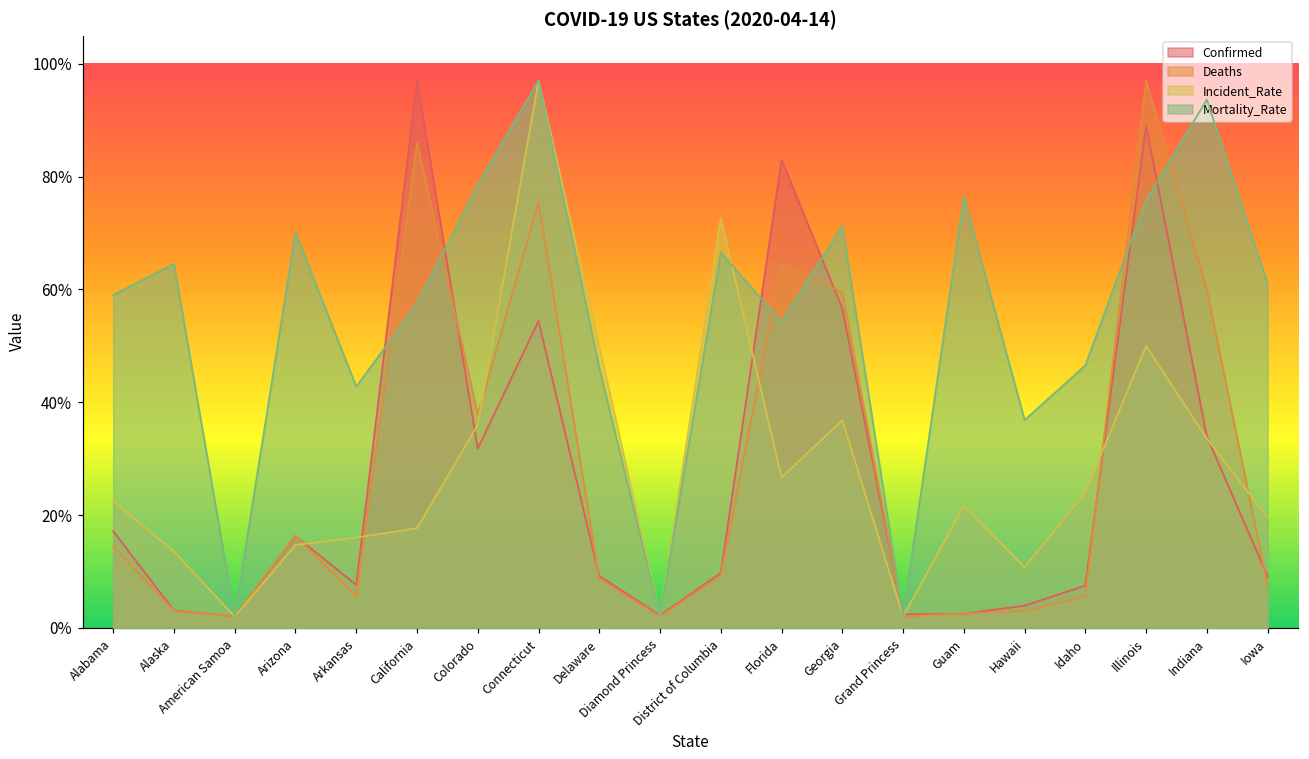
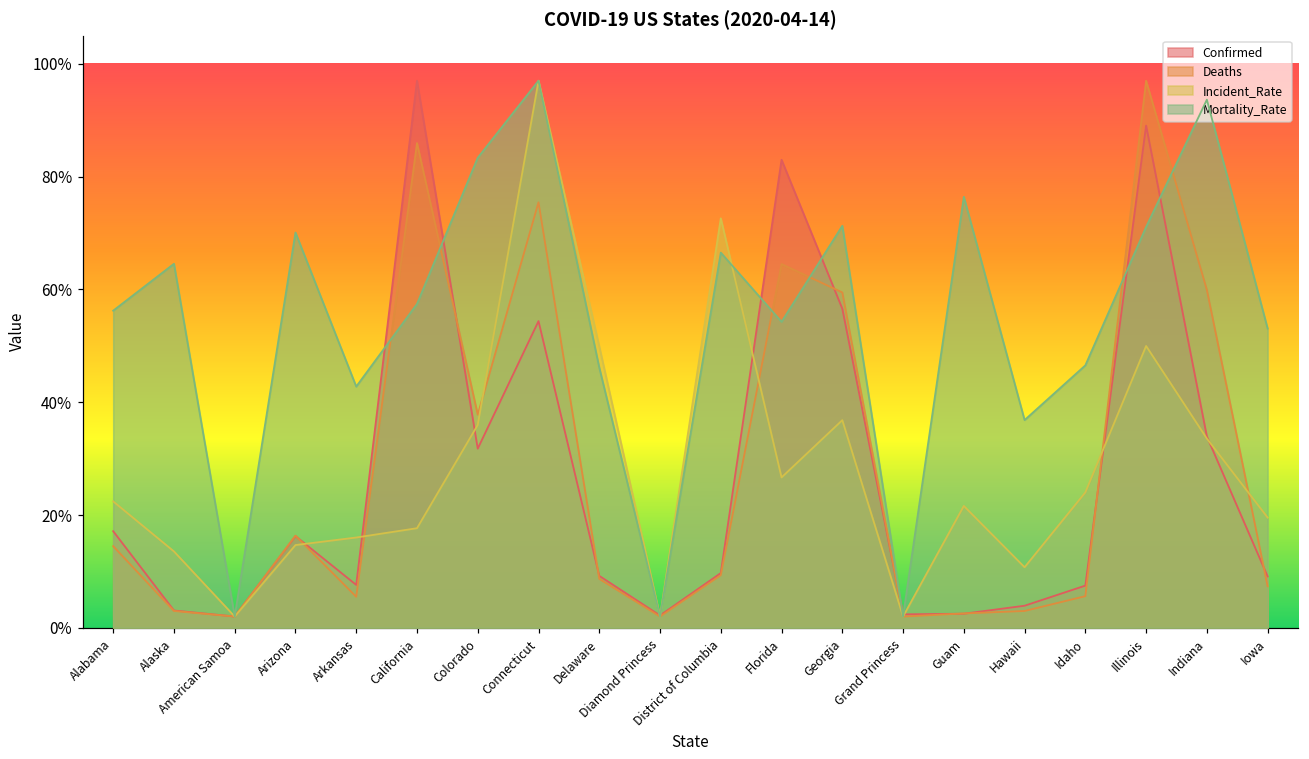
Mortality_Rate, Alabama: 59% -> 56%
Mortality_Rate, Colorado: 79% -> 83%
Mortality_Rate, Illinois: 76% -> 71%
Mortality_Rate, Iowa: 61% -> 53%
